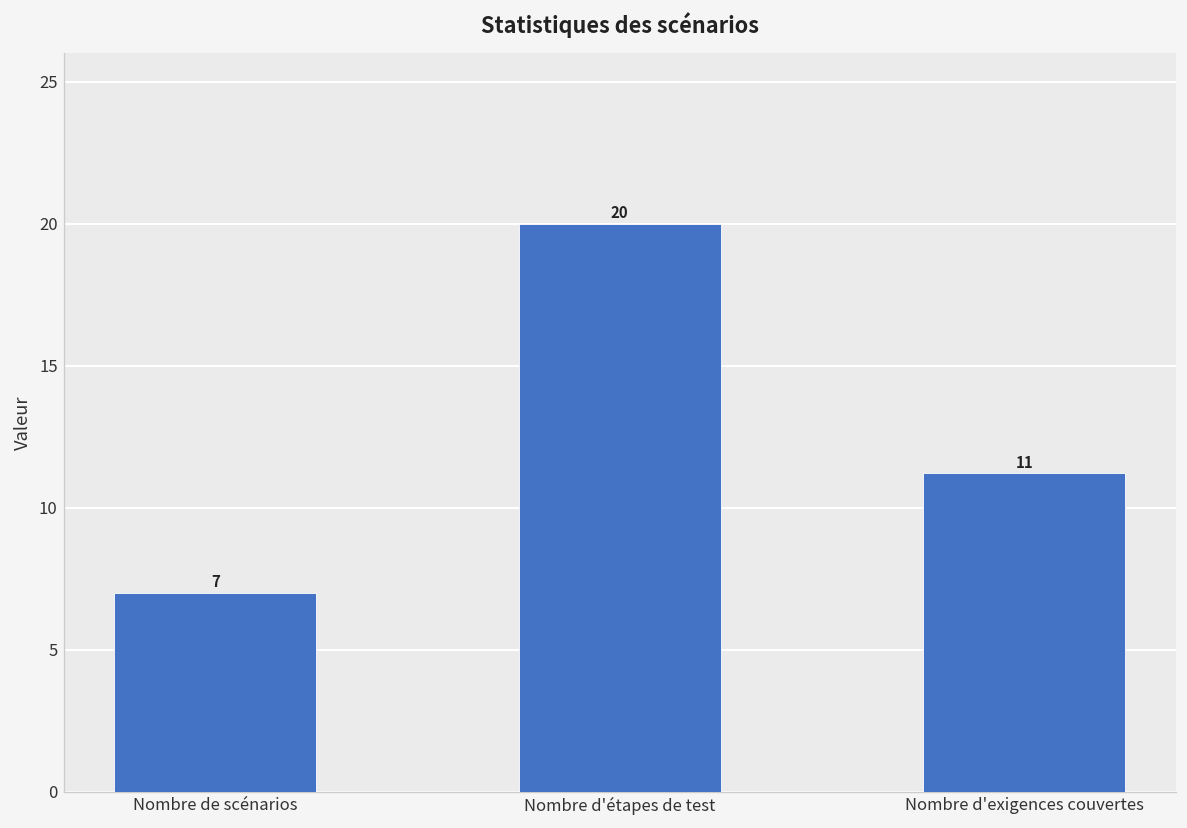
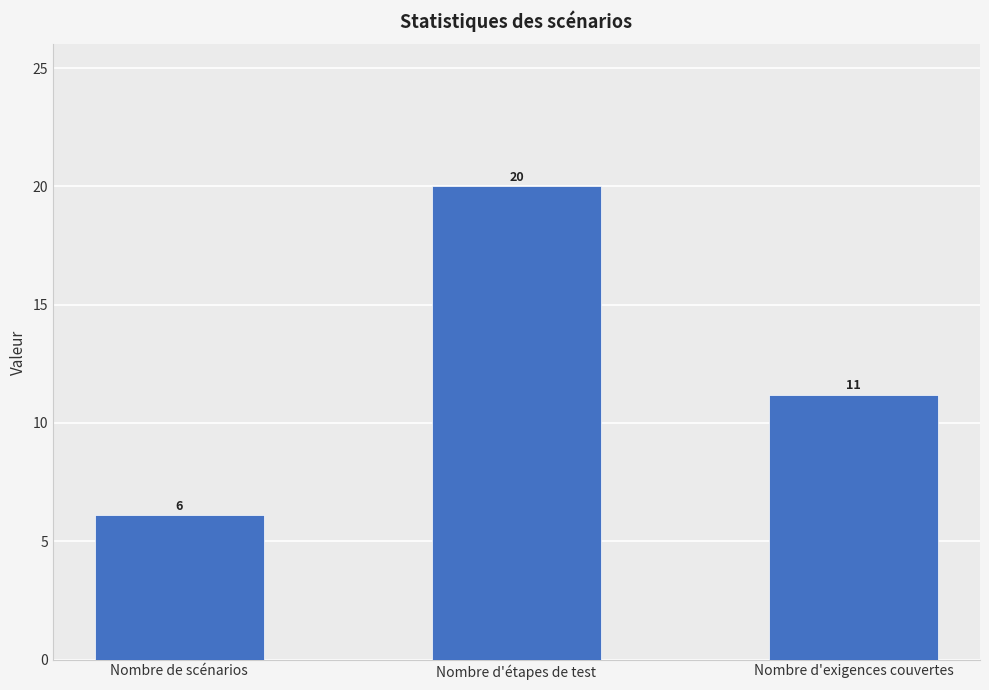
Nombre de scénarios: 7 -> 6
